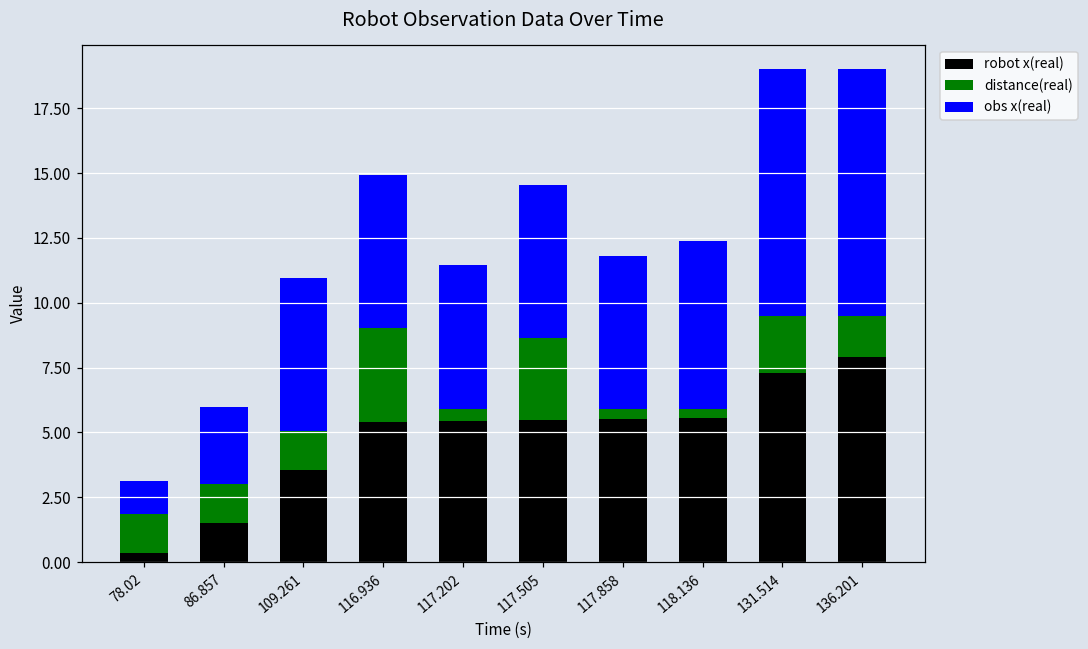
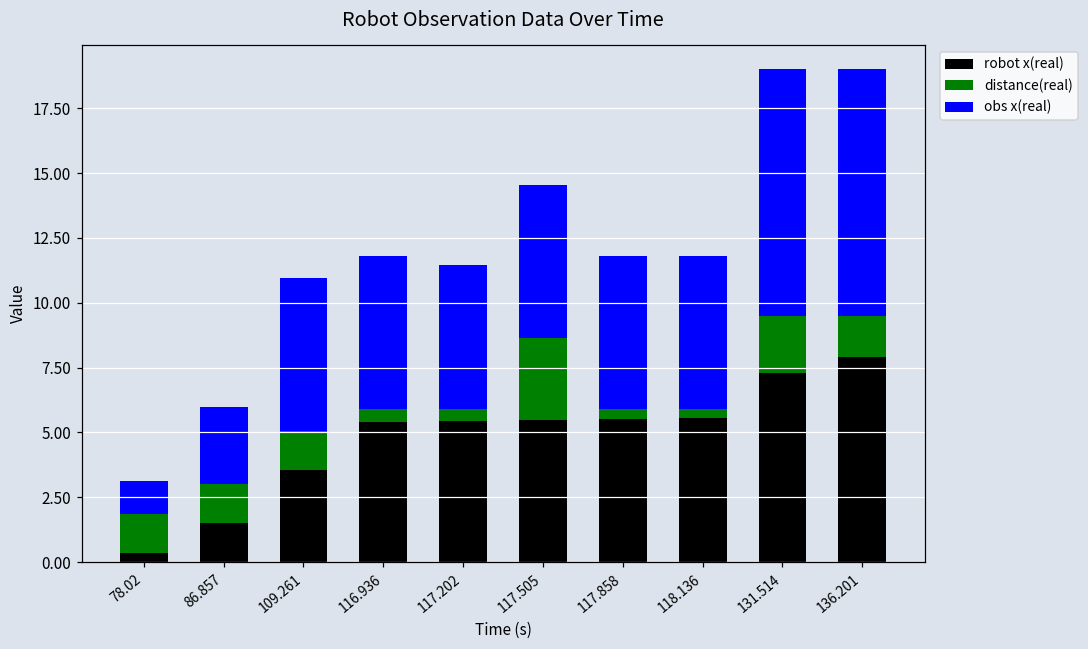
distance(real), 116.936: 3.6 -> 0.5
obs x(real), 118.136: 6.5 -> 5.9
